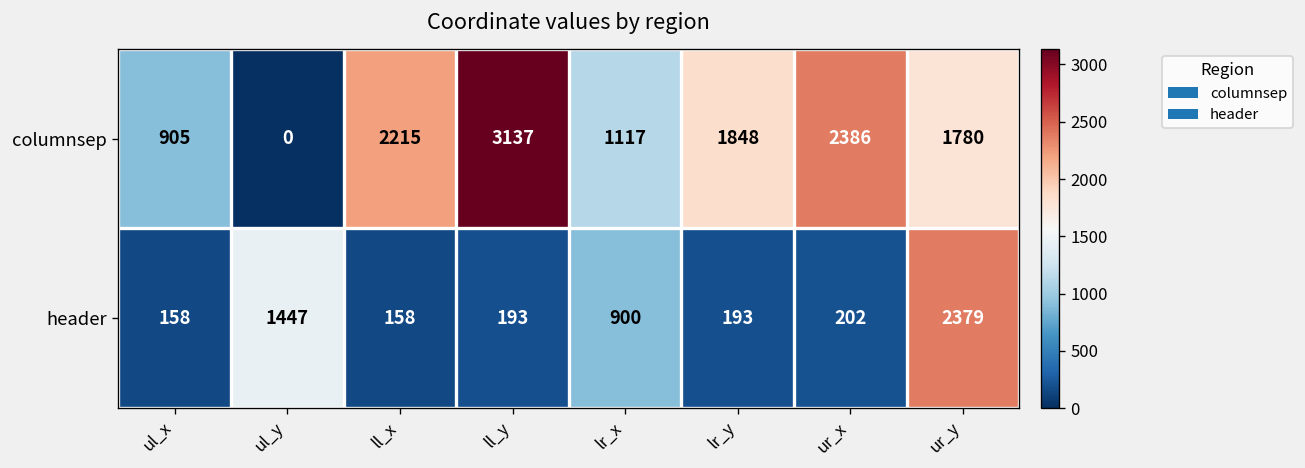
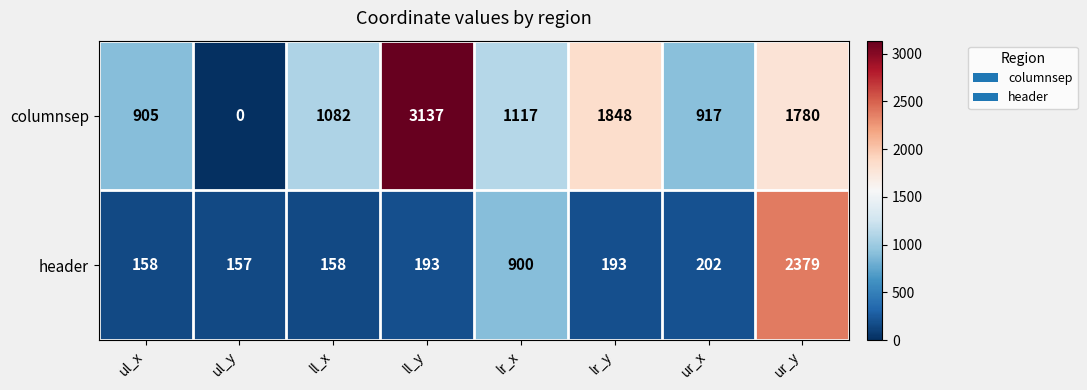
columnsep, ll_x: 2215 -> 1082
columnsep, ur_x: 2386 -> 917
header, ul_y: 1447 -> 157
